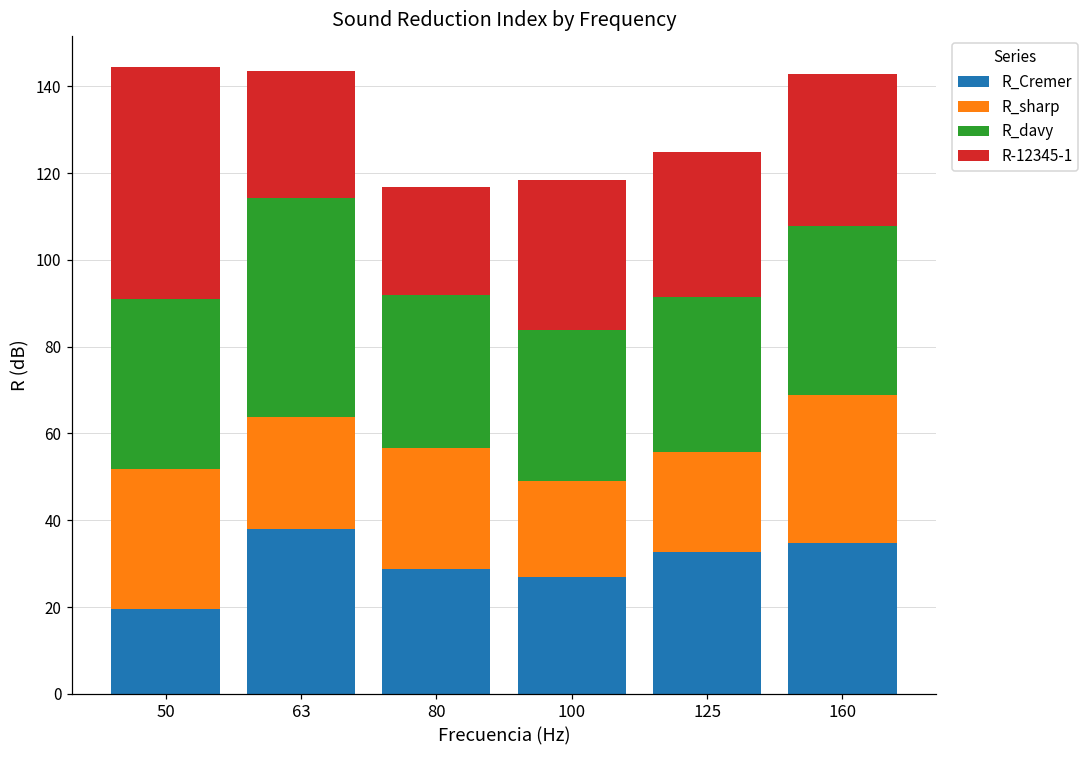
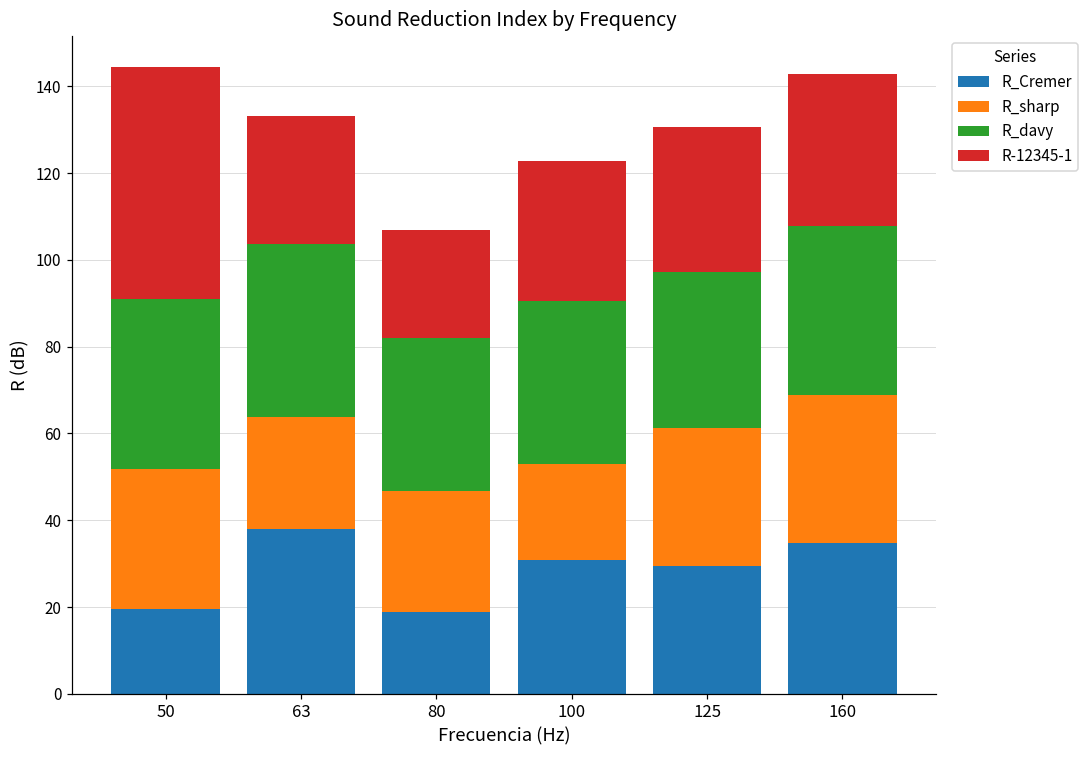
R_davy, 63: 50 -> 40
R_Cremer, 80: 29 -> 19
R_Cremer, 100: 27 -> 31
R_davy, 100: 35 -> 38
R-12345-1, 100: 35 -> 32
R_Cremer, 125: 33 -> 29
R_sharp, 125: 23 -> 32
